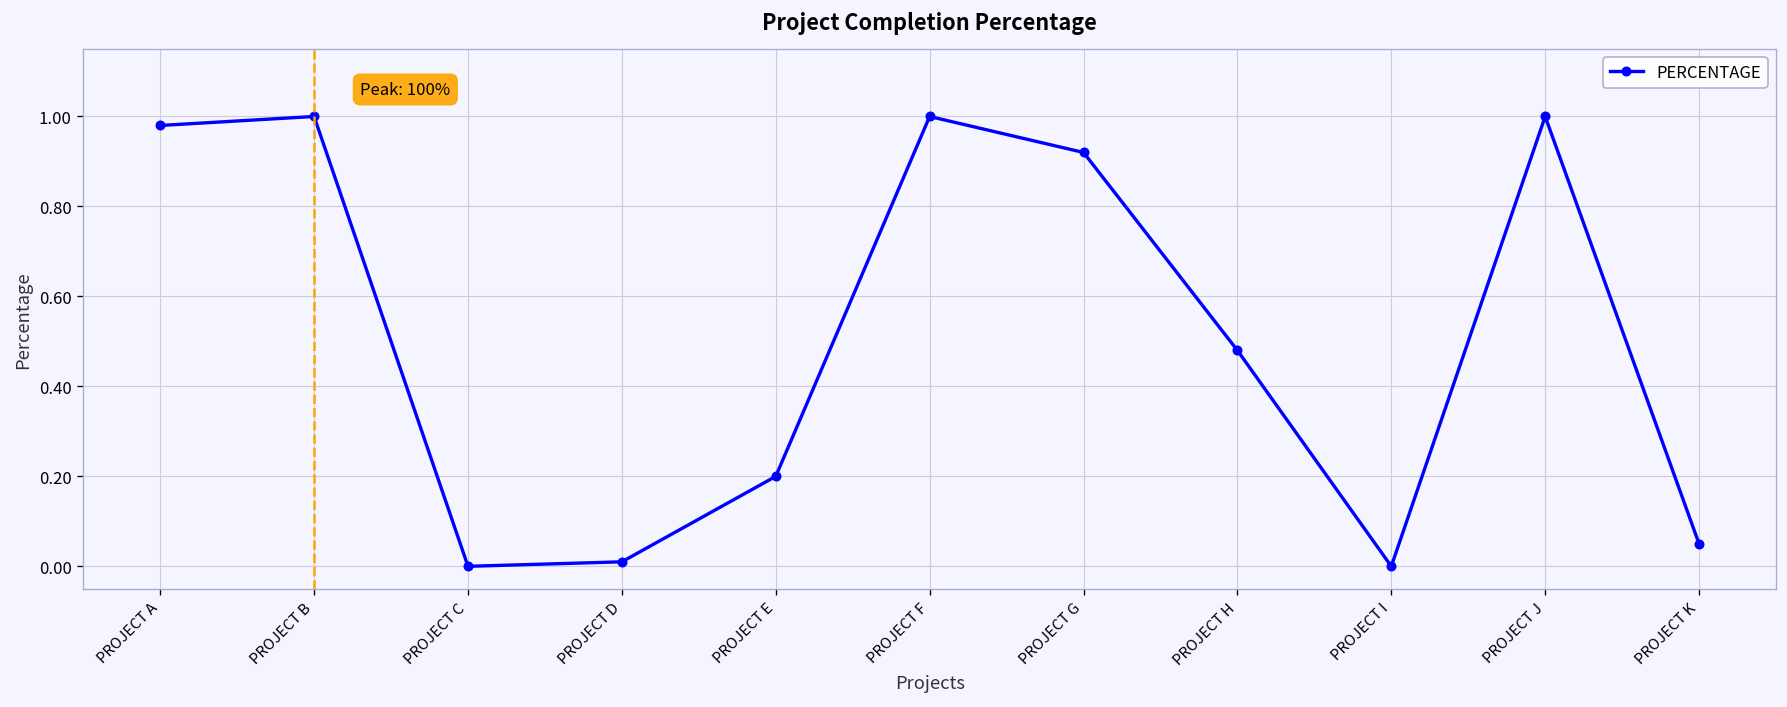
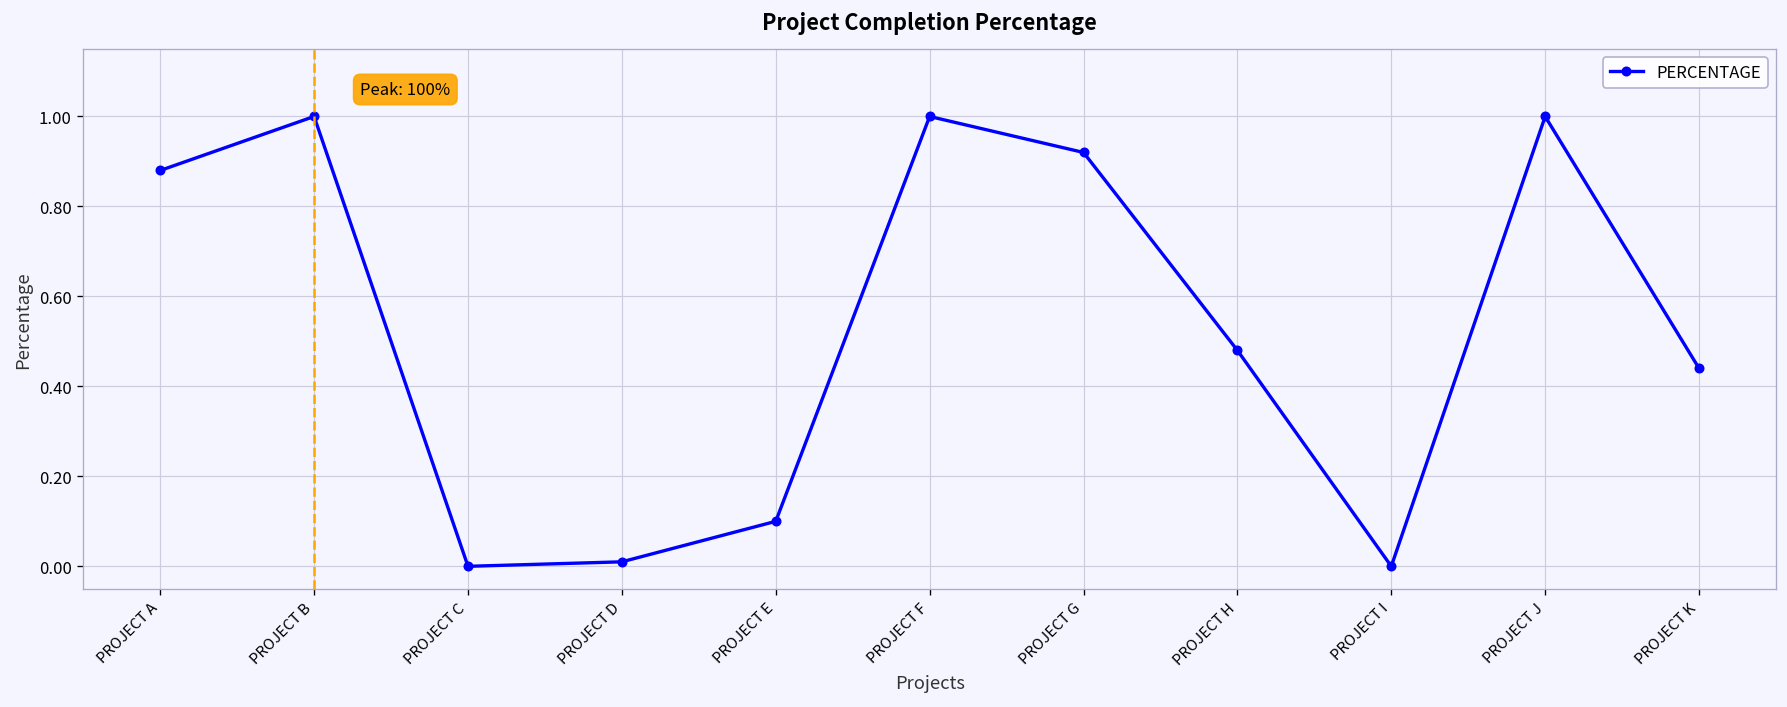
PROJECT A: 0.98 -> 0.88
PROJECT E: 0.2 -> 0.1
PROJECT K: 0.05 -> 0.44
